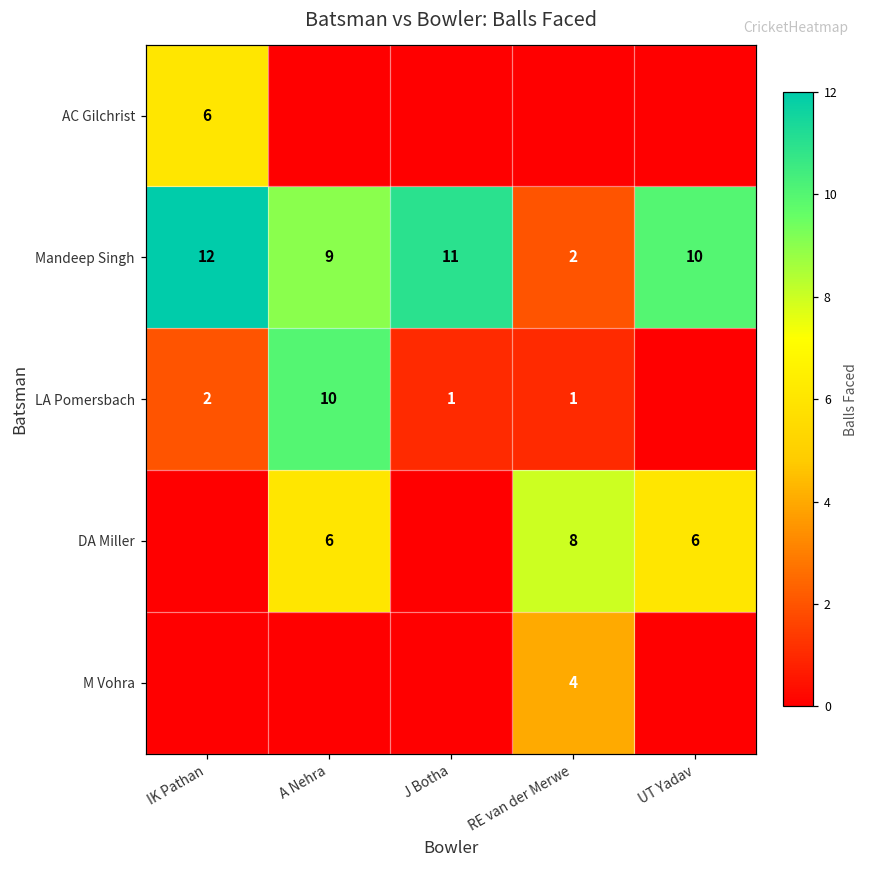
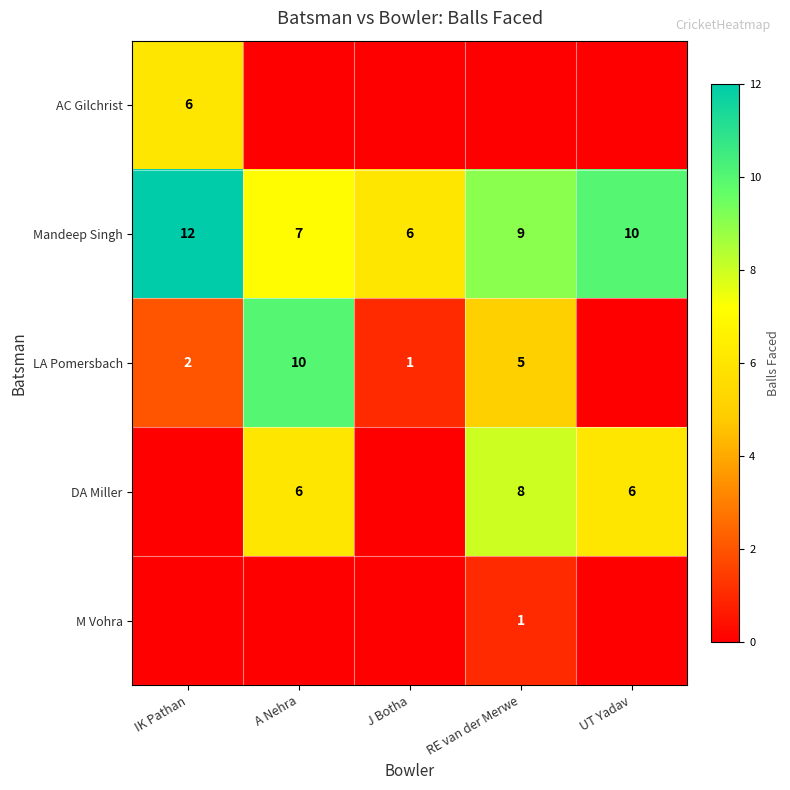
Mandeep Singh, A Nehra: 9 -> 7
Mandeep Singh, J Botha: 11 -> 6
Mandeep Singh, RE van der Merwe: 2 -> 9
LA Pomersbach, RE van der Merwe: 1 -> 5
M Vohra, RE van der Merwe: 4 -> 1
